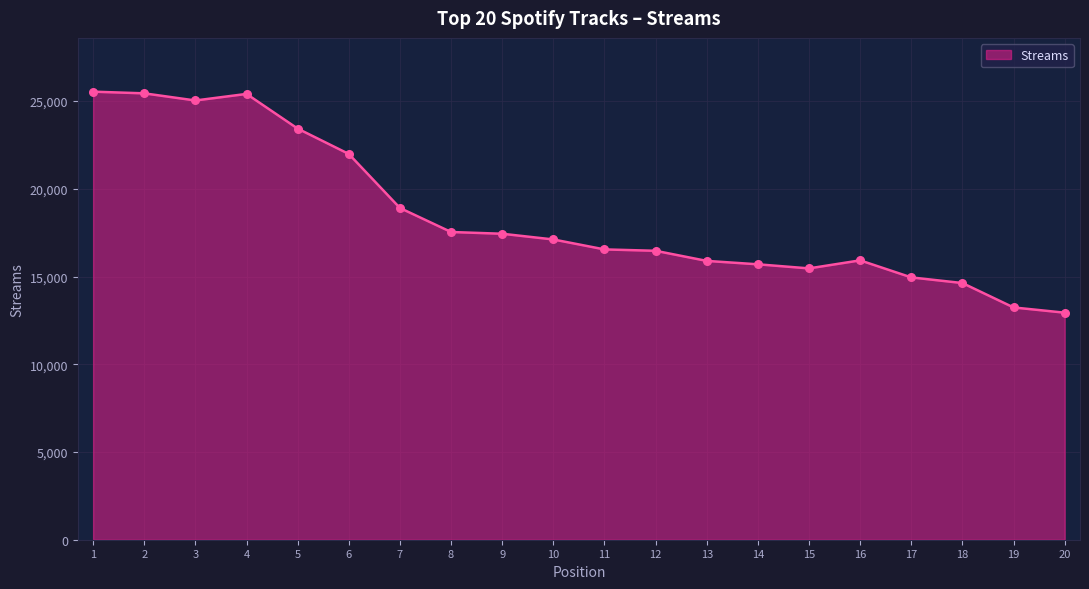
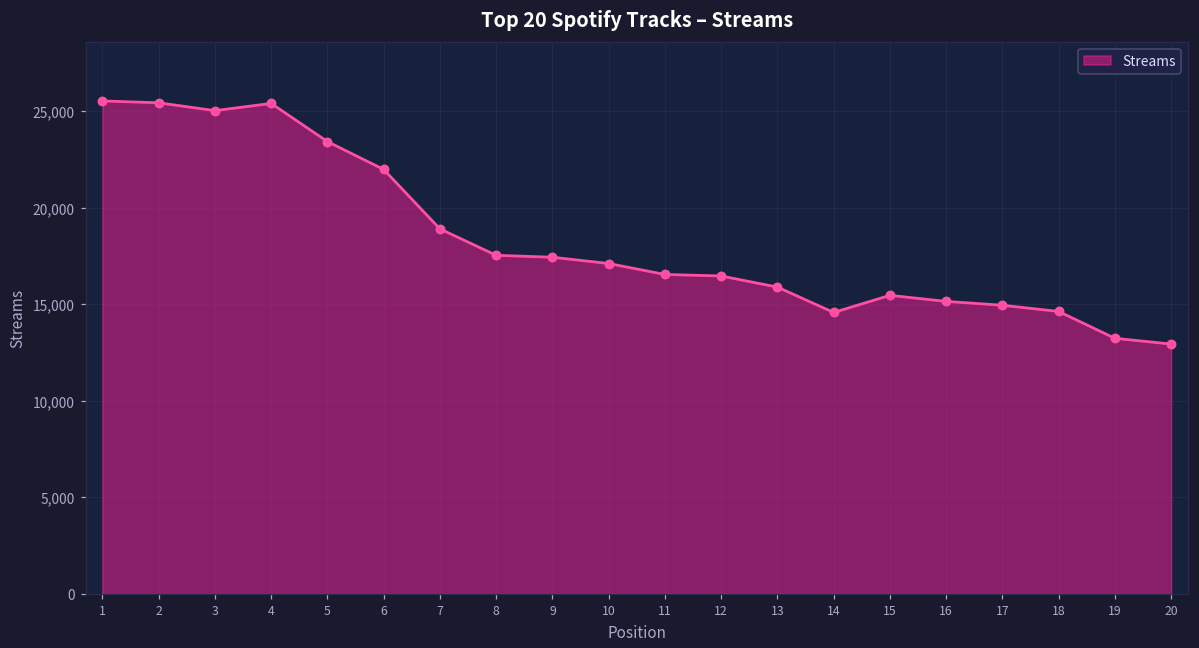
14: 15,700 -> 14,600
16: 15,900 -> 15,100
